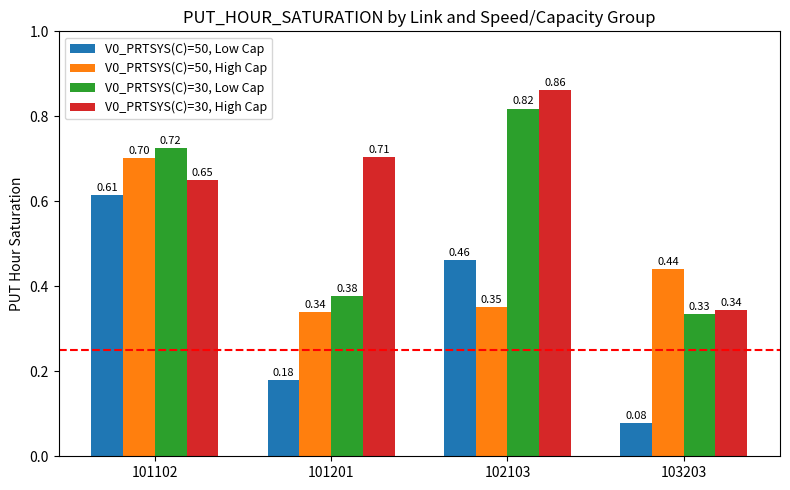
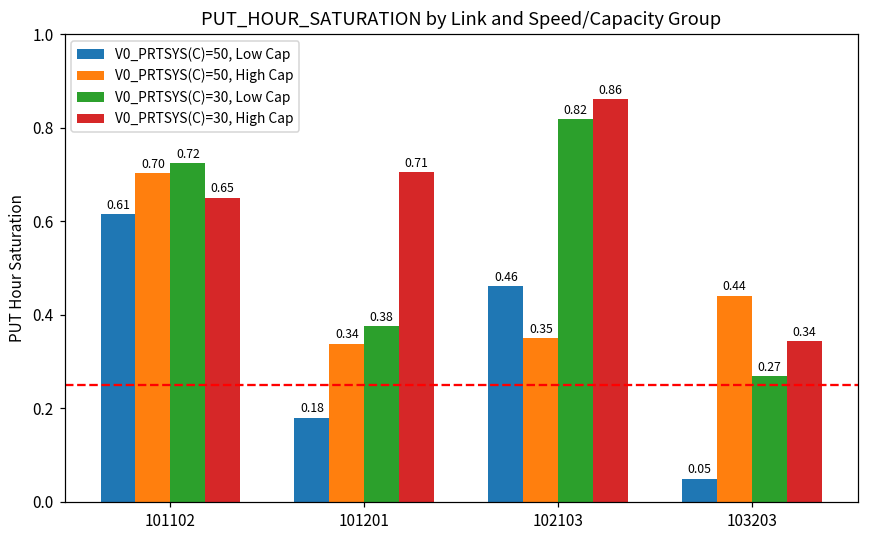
V0_PRTSYS(C)=50, Low Cap, 103203: 0.08 -> 0.05
V0_PRTSYS(C)=30, Low Cap, 103203: 0.33 -> 0.27
